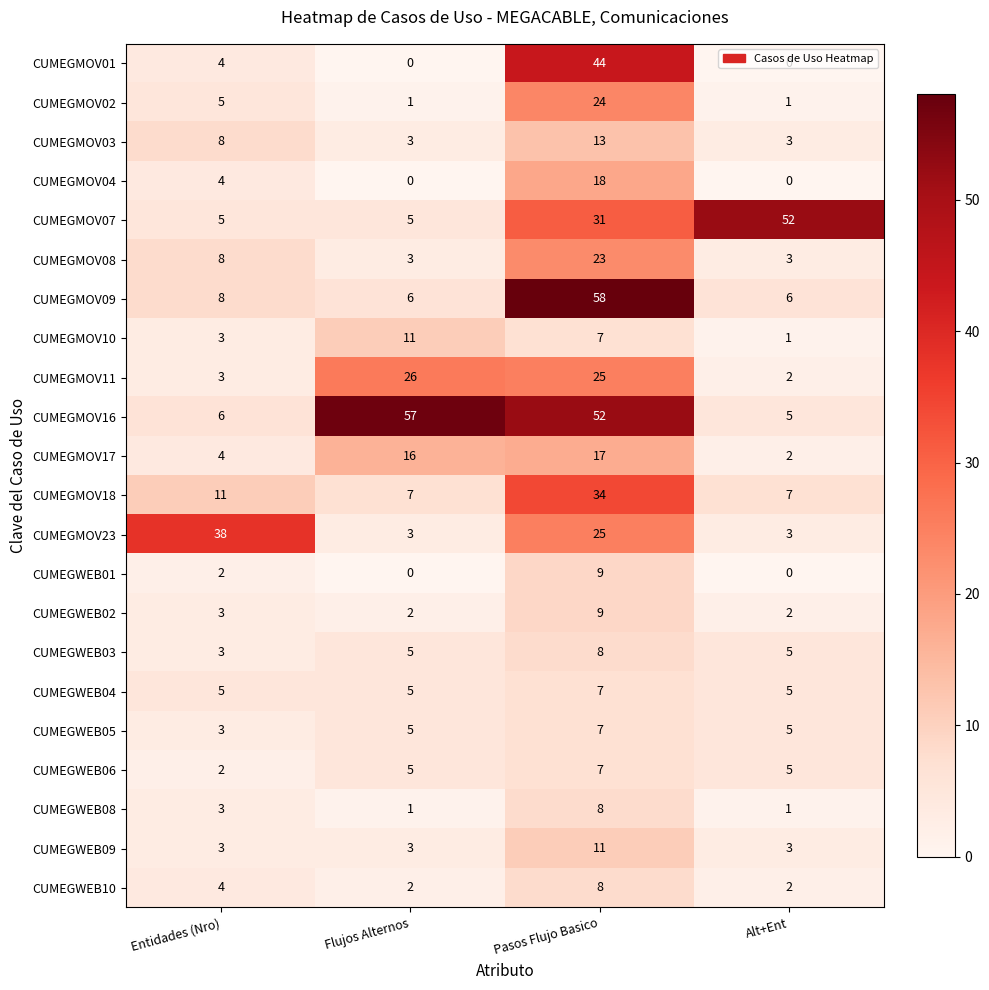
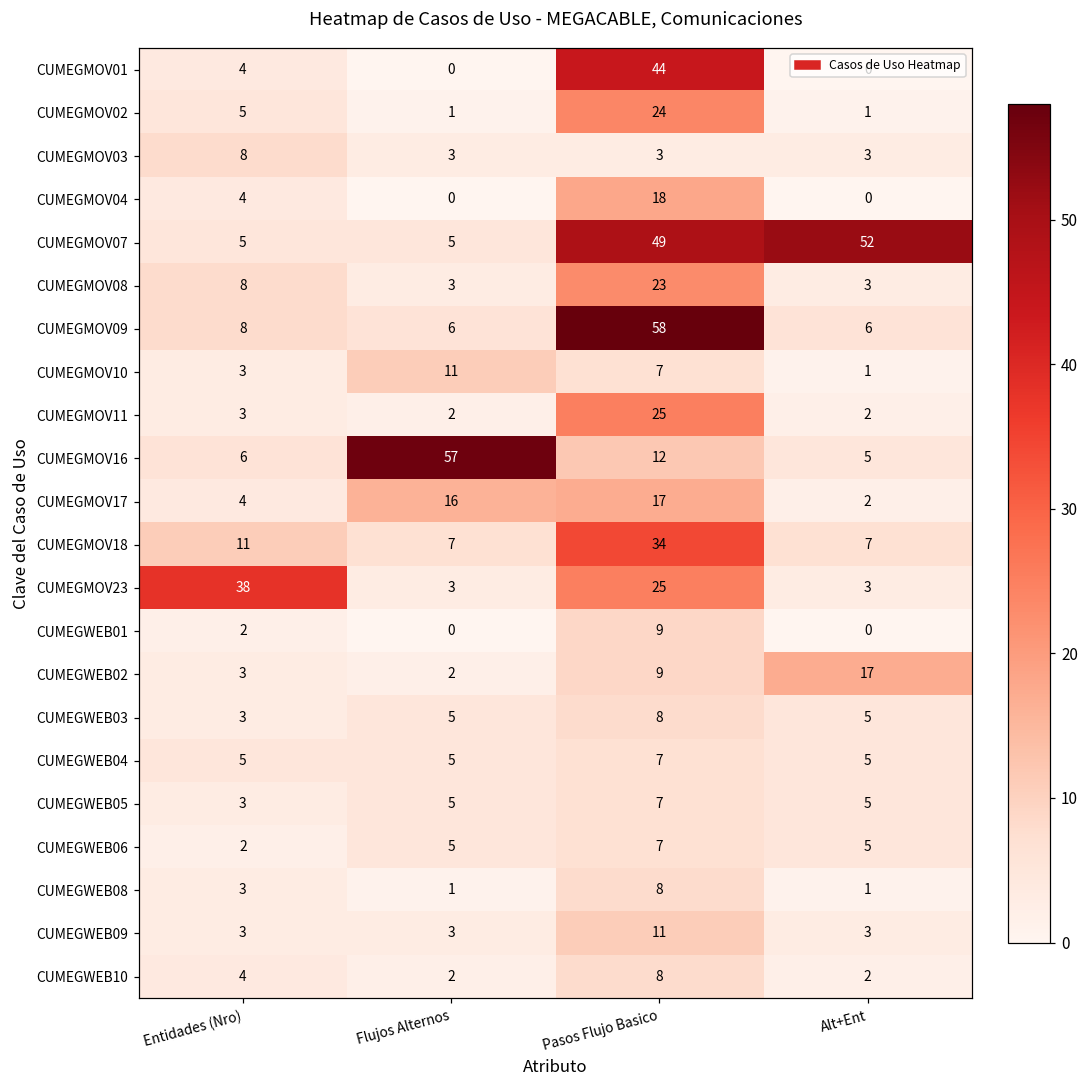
CUMEGMOV03, Pasos Flujo Basico: 13 -> 3
CUMEGMOV07, Pasos Flujo Basico: 31 -> 49
CUMEGMOV11, Flujos Alternos: 26 -> 2
CUMEGMOV16, Pasos Flujo Basico: 52 -> 12
CUMEGWEB02, Alt+Ent: 2 -> 17
